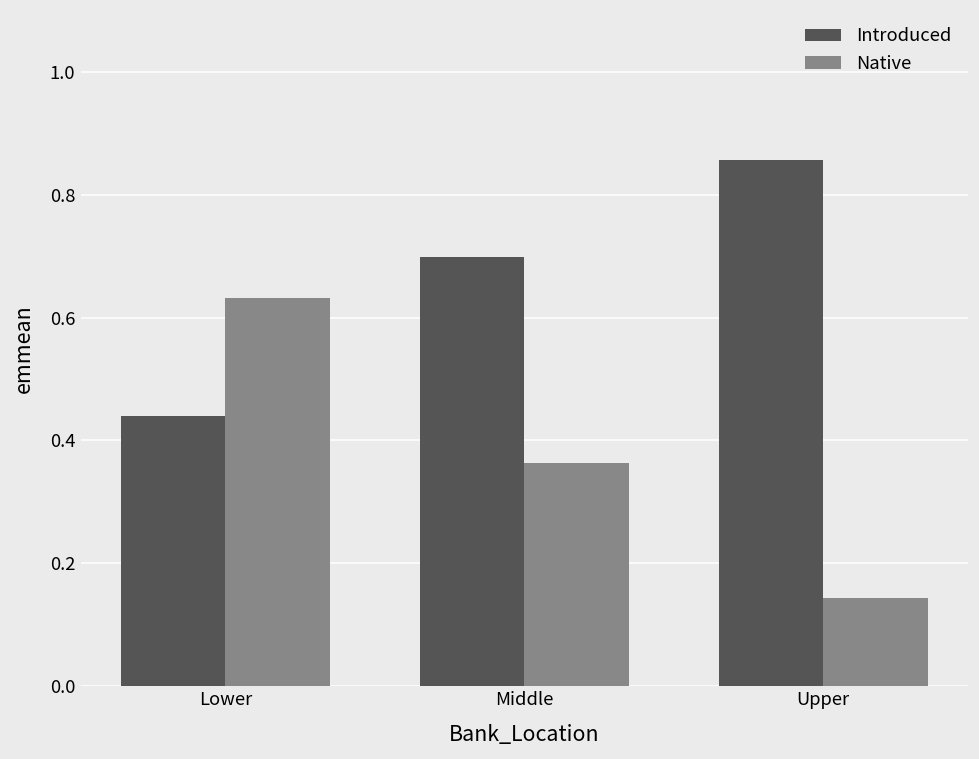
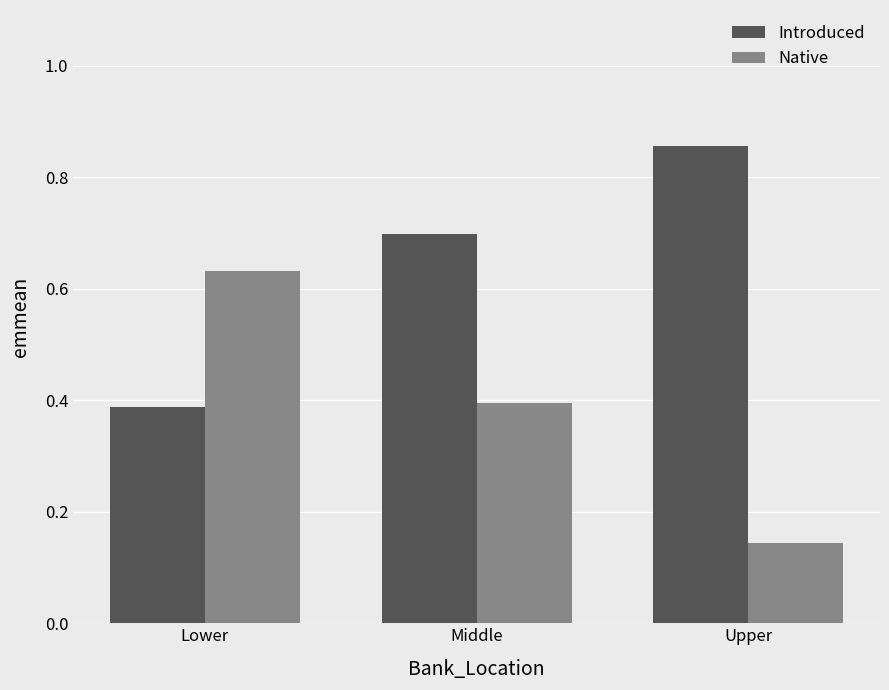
Introduced, Lower: 0.44 -> 0.39
Native, Middle: 0.36 -> 0.39
